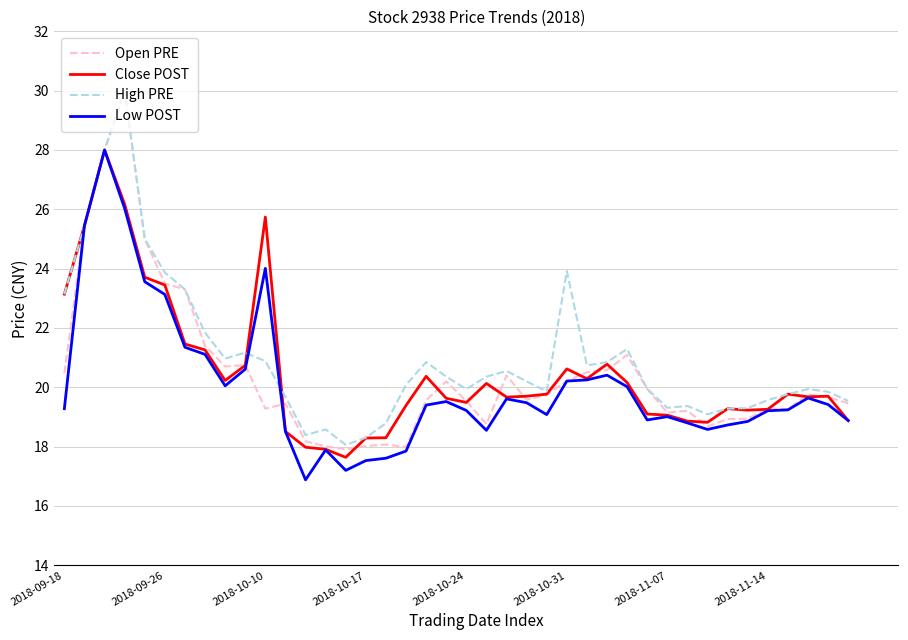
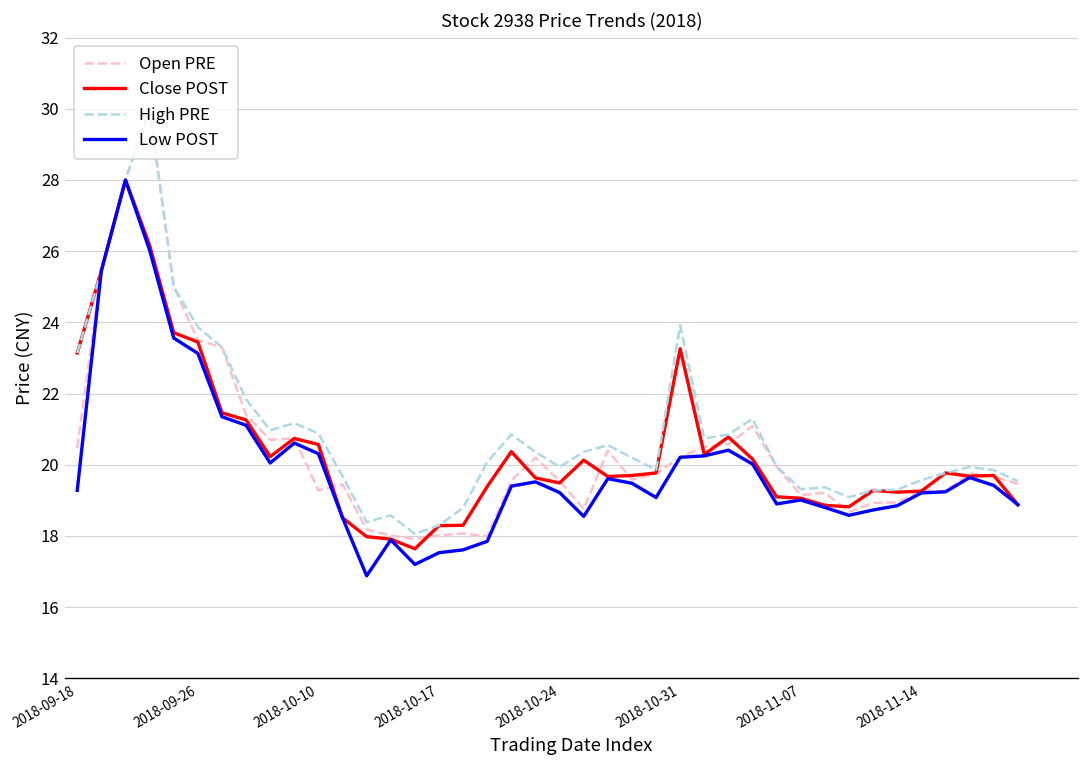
Close POST, 2018-10-10: 25.7 -> 20.6
Low POST, 2018-10-10: 24.0 -> 20.3
Close POST, 2018-10-31: 20.6 -> 23.3
